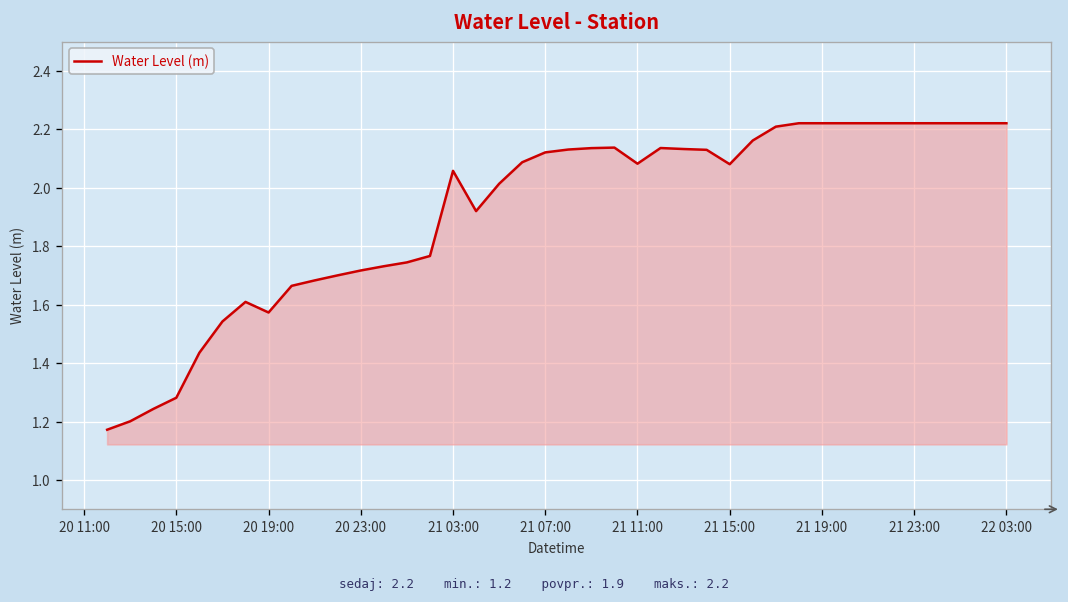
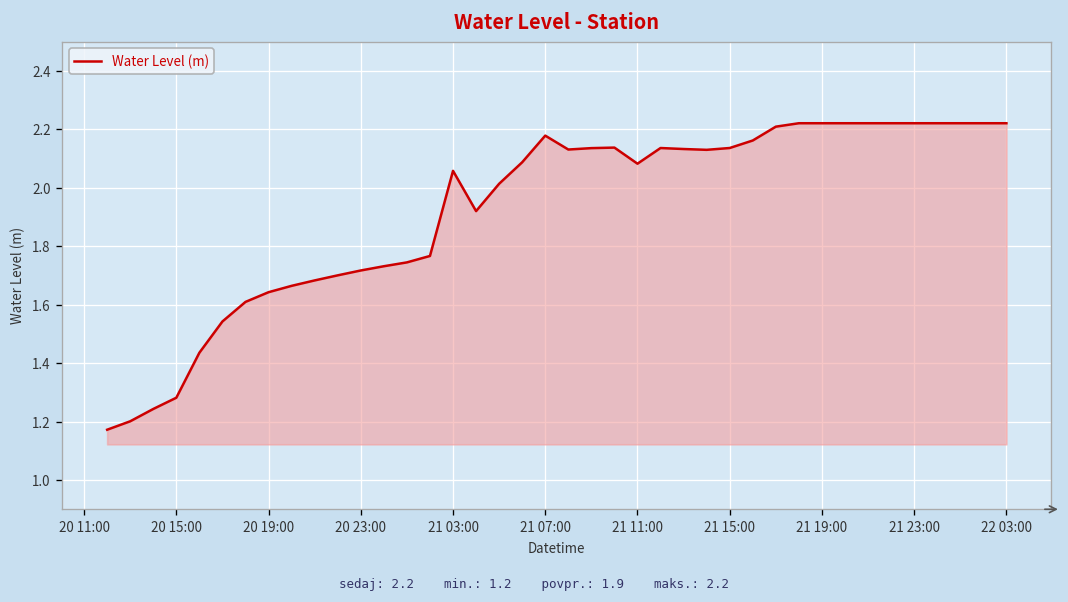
20 19:00: 1.57 -> 1.64
21 07:00: 2.12 -> 2.18
21 15:00: 2.08 -> 2.14
